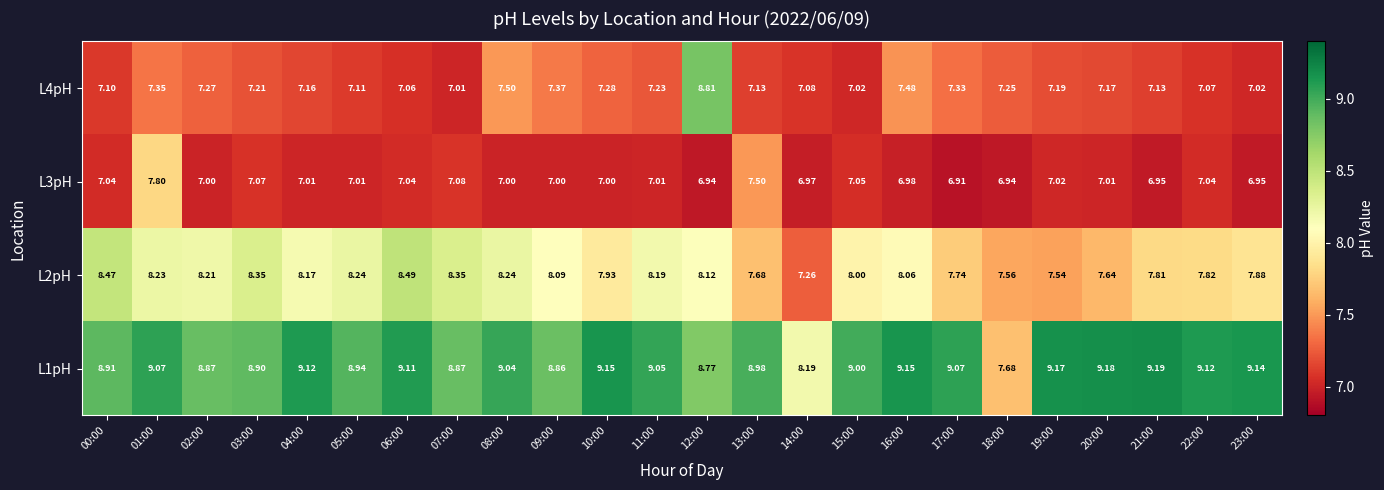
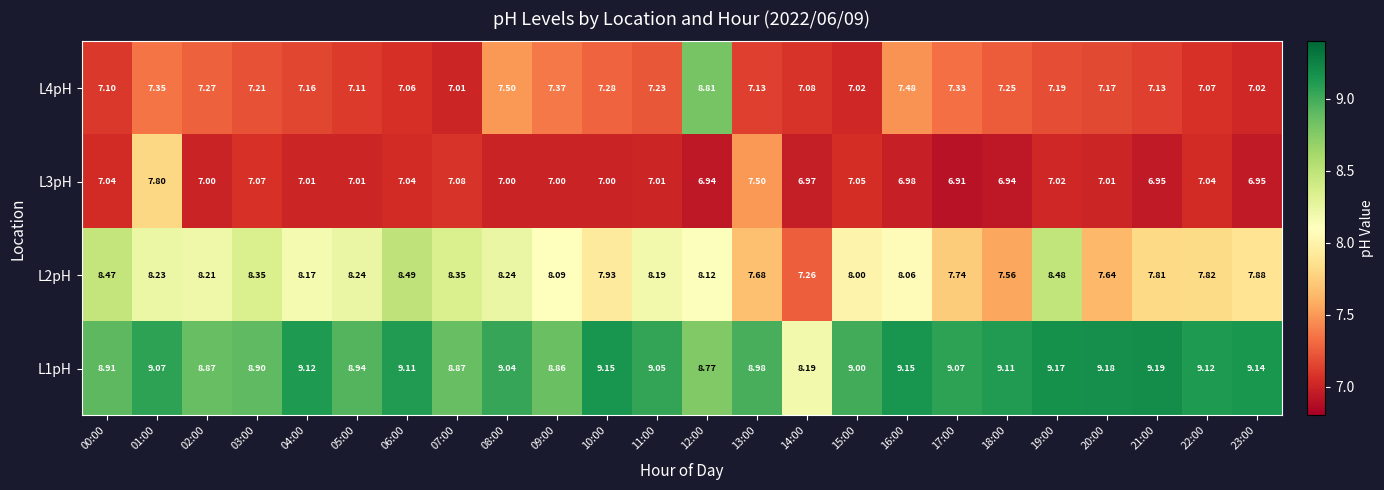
L2pH, 19:00: 7.54 -> 8.48
L1pH, 18:00: 7.68 -> 9.11
